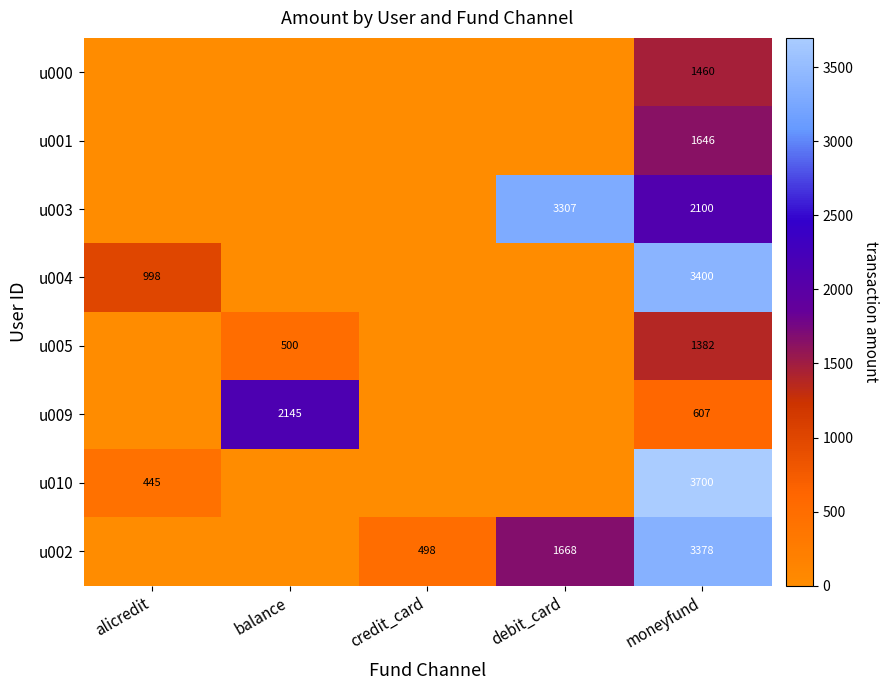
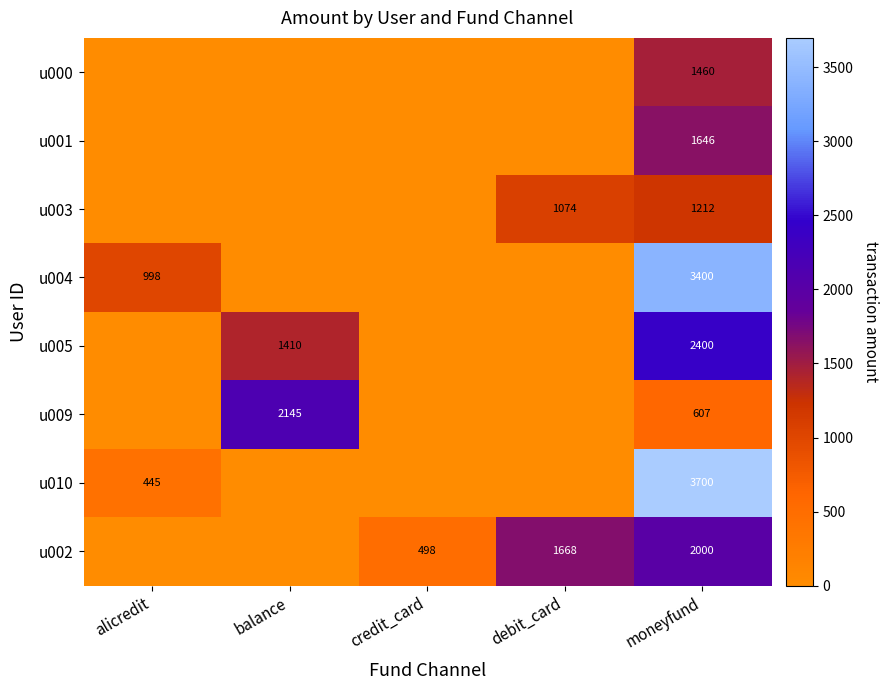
u003, debit_card: 3307 -> 1074
u003, moneyfund: 2100 -> 1212
u005, balance: 500 -> 1410
u005, moneyfund: 1382 -> 2400
u002, moneyfund: 3378 -> 2000
